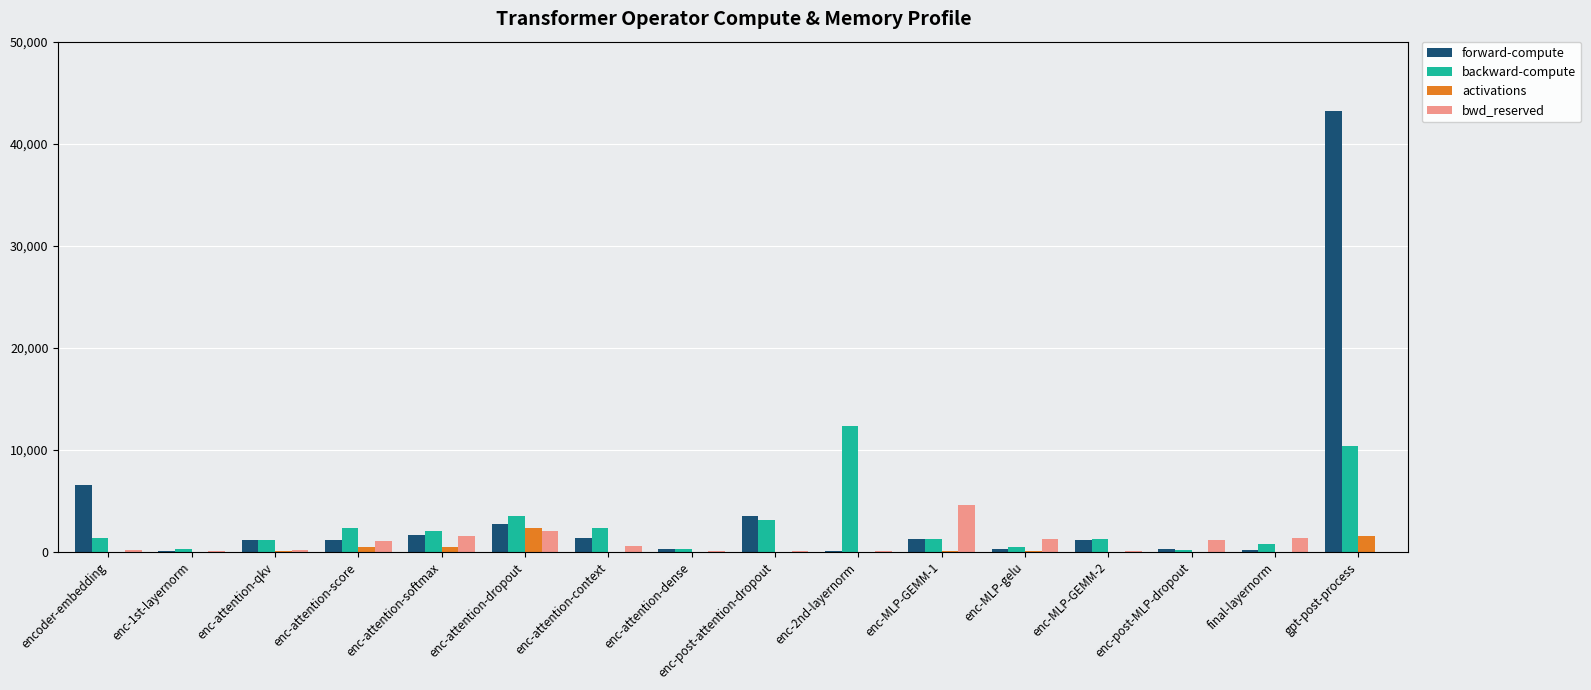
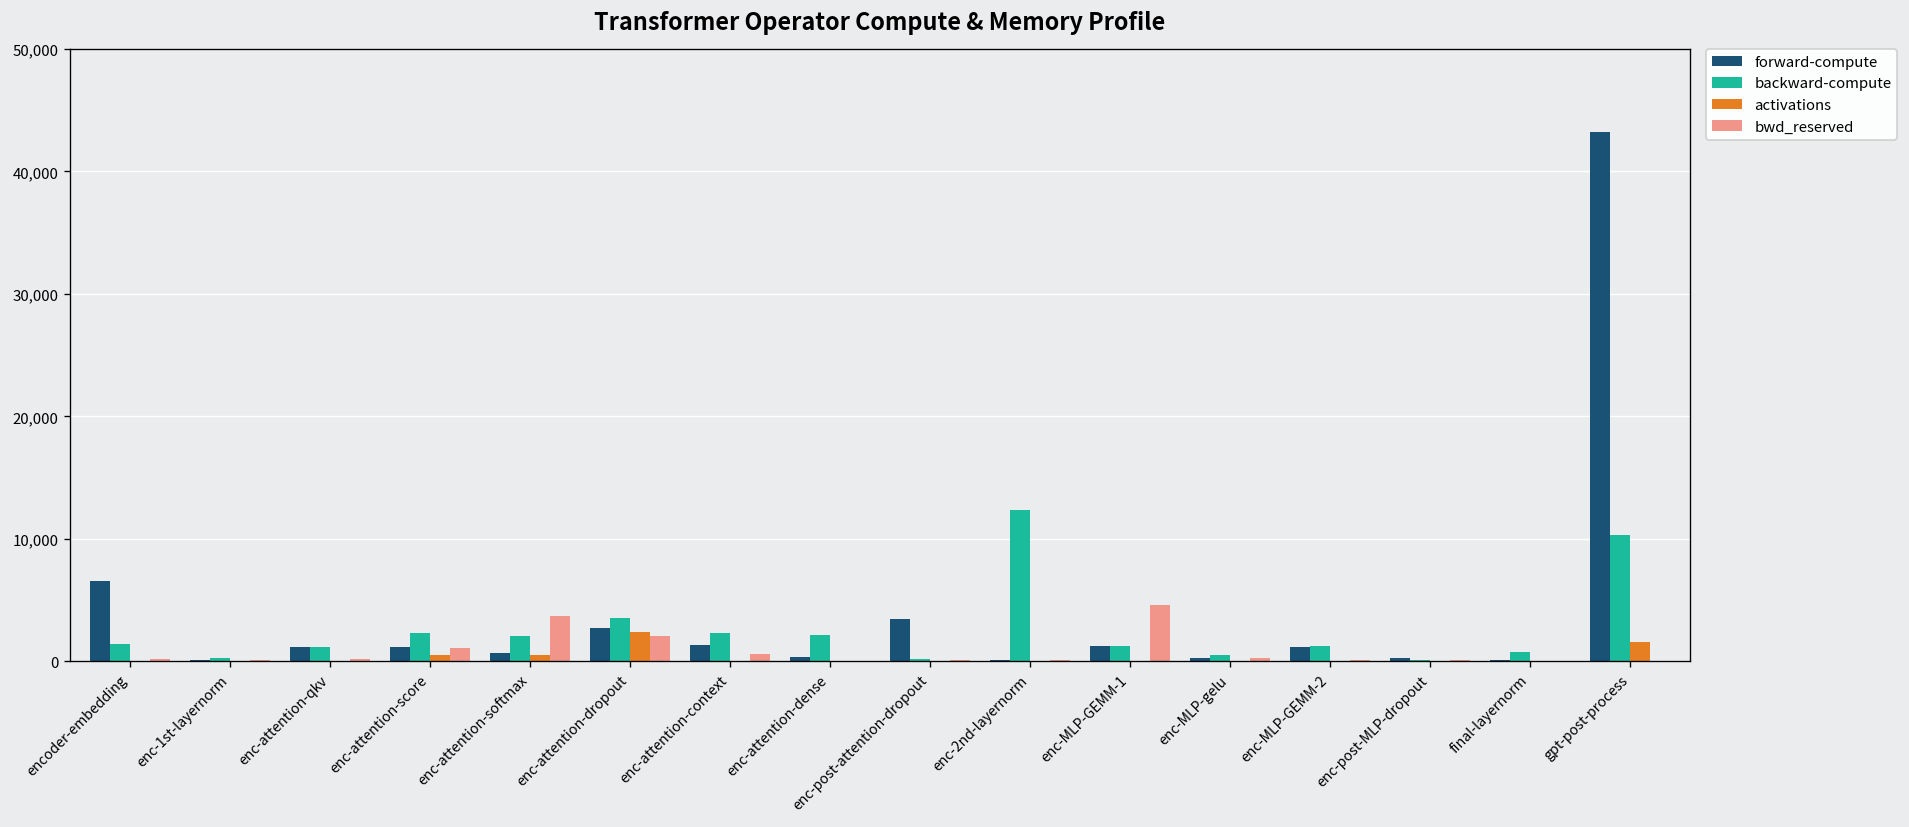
forward-compute, enc-attention-softmax: 1,700 -> 700
bwd_reserved, enc-attention-softmax: 1,500 -> 3,700
backward-compute, enc-attention-dense: 300 -> 2,100
backward-compute, enc-post-attention-dropout: 3,100 -> 200
bwd_reserved, enc-MLP-gelu: 1,200 -> 300
bwd_reserved, enc-post-MLP-dropout: 1,200 -> 100
bwd_reserved, final-layernorm: 1,400 -> 100
